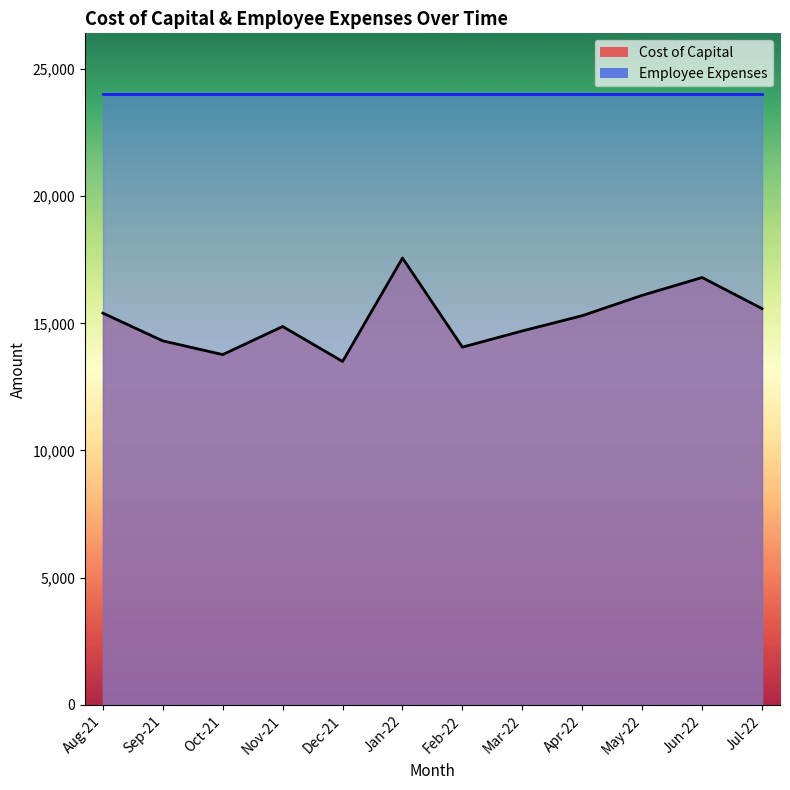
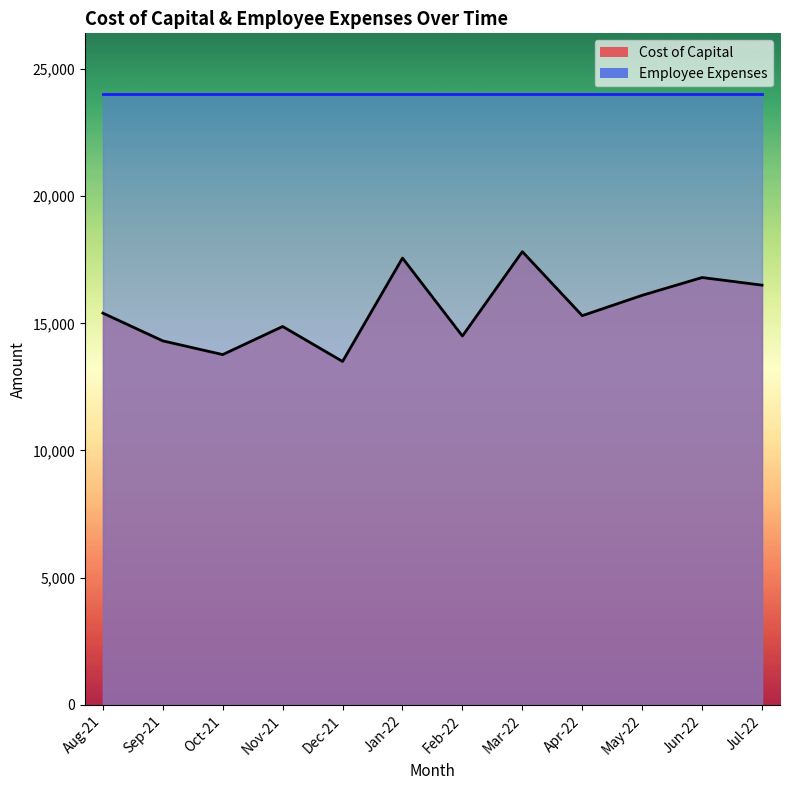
Cost of Capital, Feb-22: 14,100 -> 14,500
Cost of Capital, Mar-22: 14,700 -> 17,800
Cost of Capital, Jul-22: 15,600 -> 16,500
